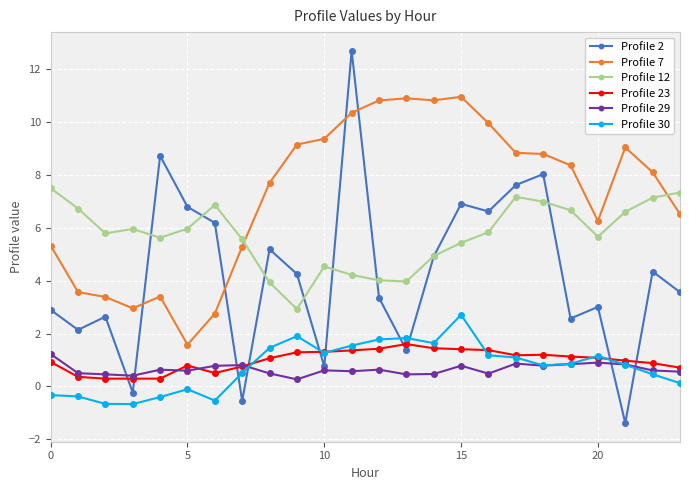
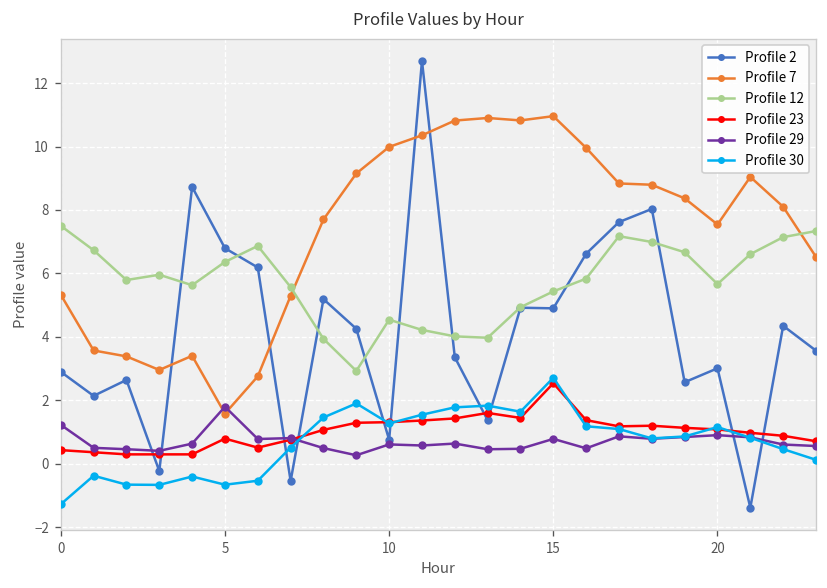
Profile 23, 0: 0.9 -> 0.4
Profile 30, 0: -0.3 -> -1.3
Profile 12, 5: 6.0 -> 6.4
Profile 29, 5: 0.6 -> 1.8
Profile 30, 5: -0.1 -> -0.7
Profile 7, 10: 9.4 -> 10.0
Profile 2, 15: 6.9 -> 4.9
Profile 23, 15: 1.4 -> 2.5
Profile 7, 20: 6.3 -> 7.5
